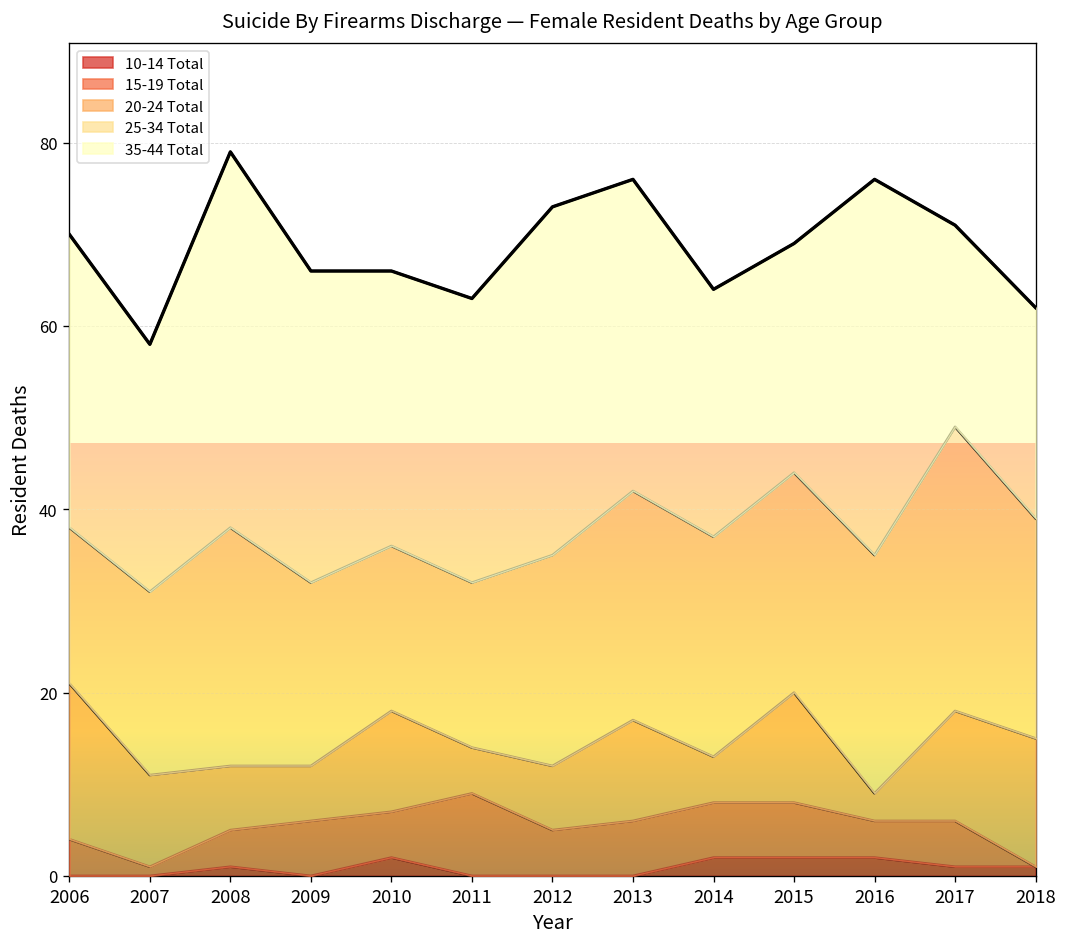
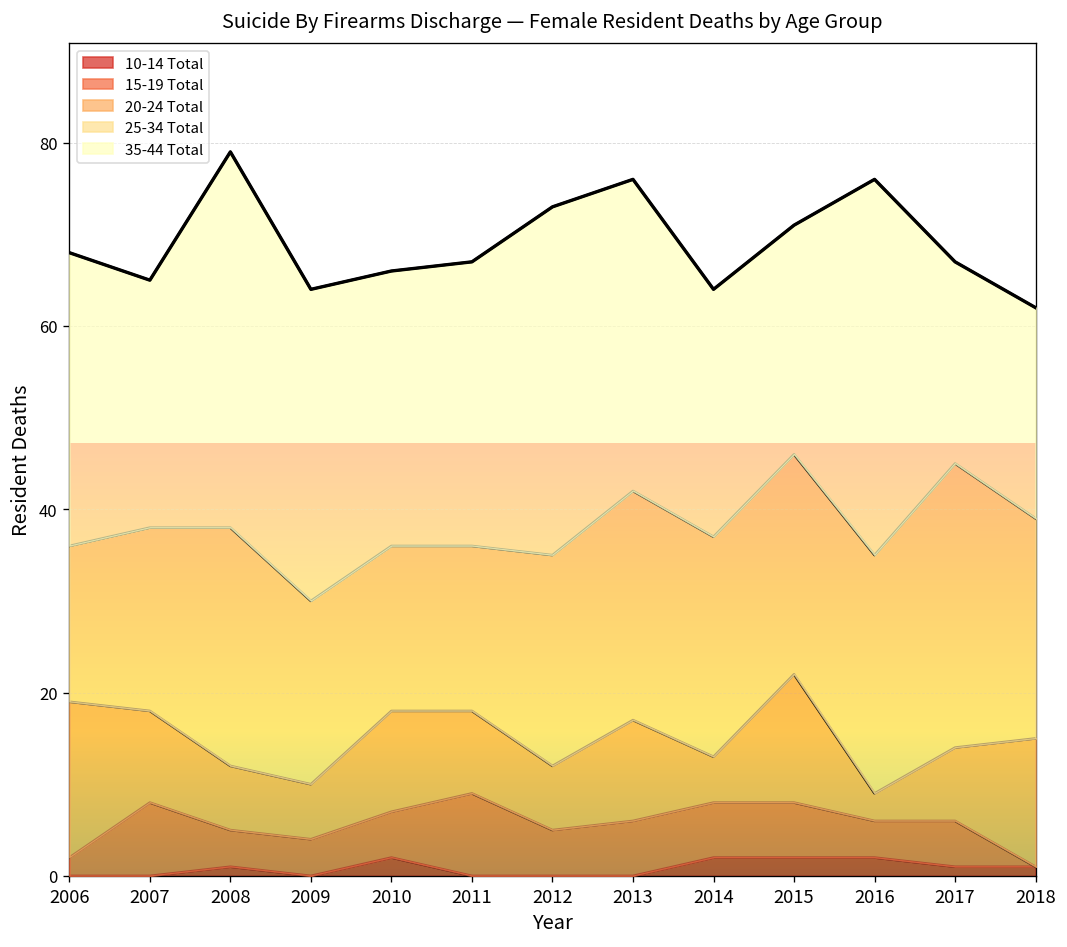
15-19 Total, 2006: 4 -> 2
15-19 Total, 2007: 1 -> 8
15-19 Total, 2009: 6 -> 4
20-24 Total, 2011: 5 -> 9
20-24 Total, 2015: 12 -> 14
20-24 Total, 2017: 12 -> 8
